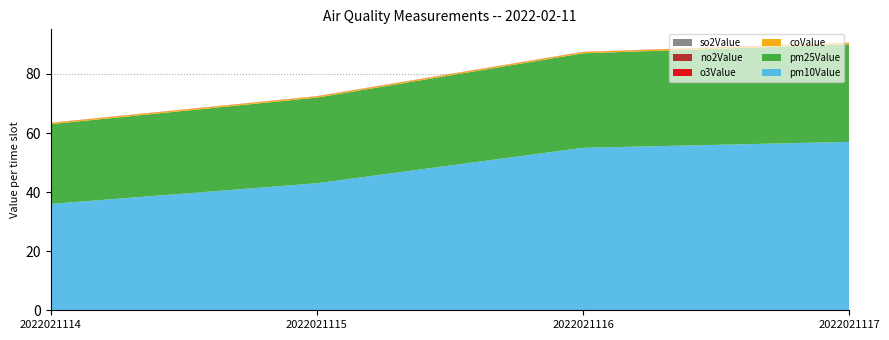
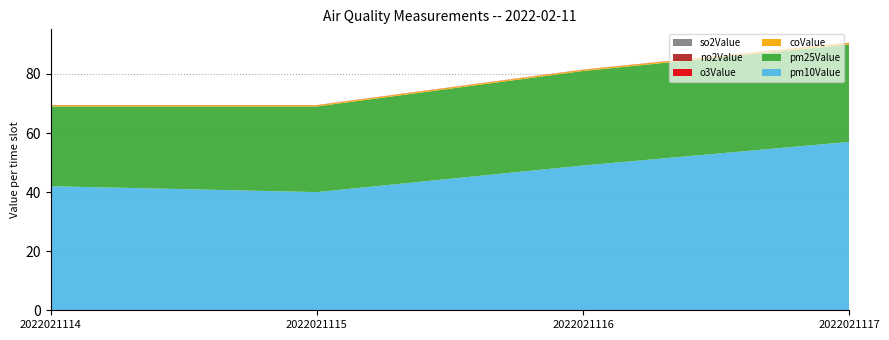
pm10Value, 2022021114: 36 -> 42
pm10Value, 2022021115: 43 -> 40
pm10Value, 2022021116: 55 -> 49
